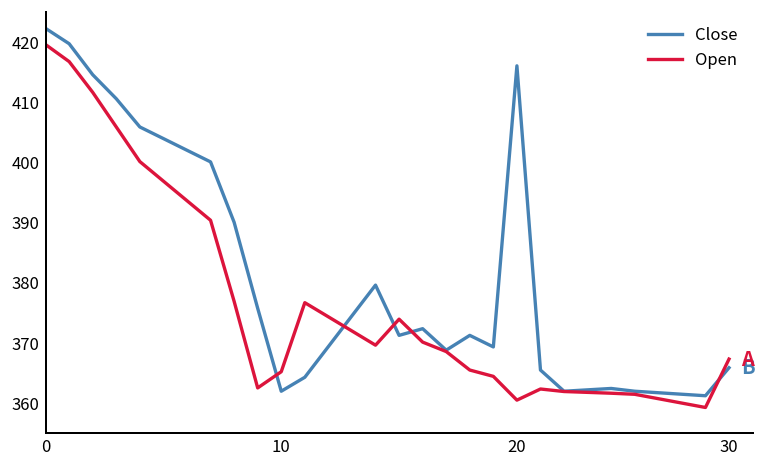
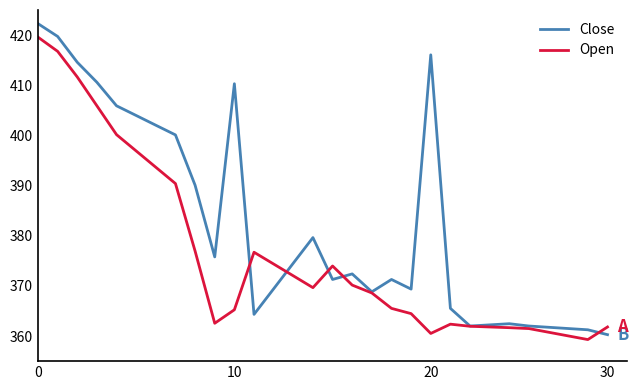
Close, 10: 362 -> 410
Close, 30: 366 -> 360
Open, 30: 367 -> 362
